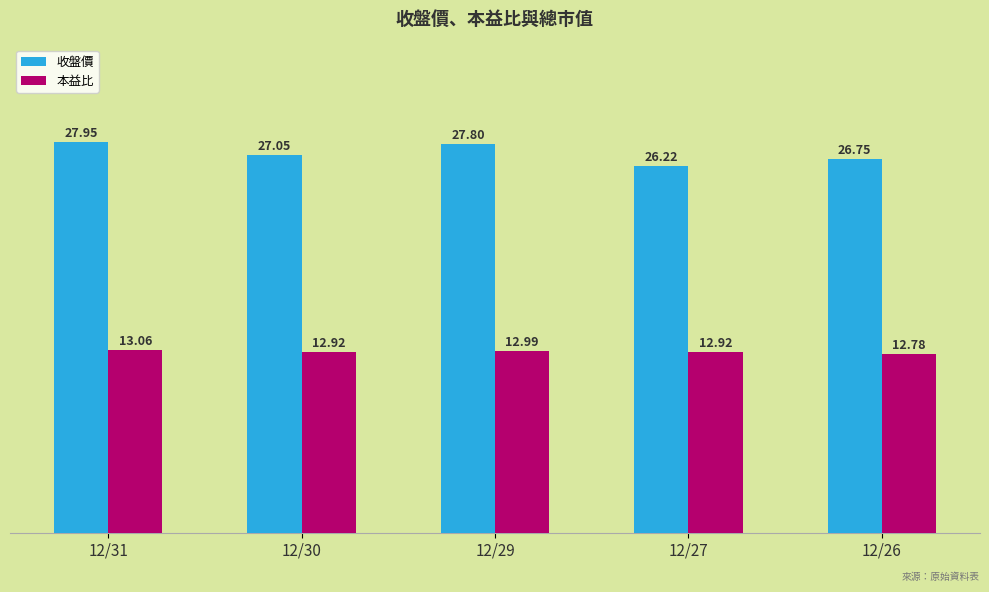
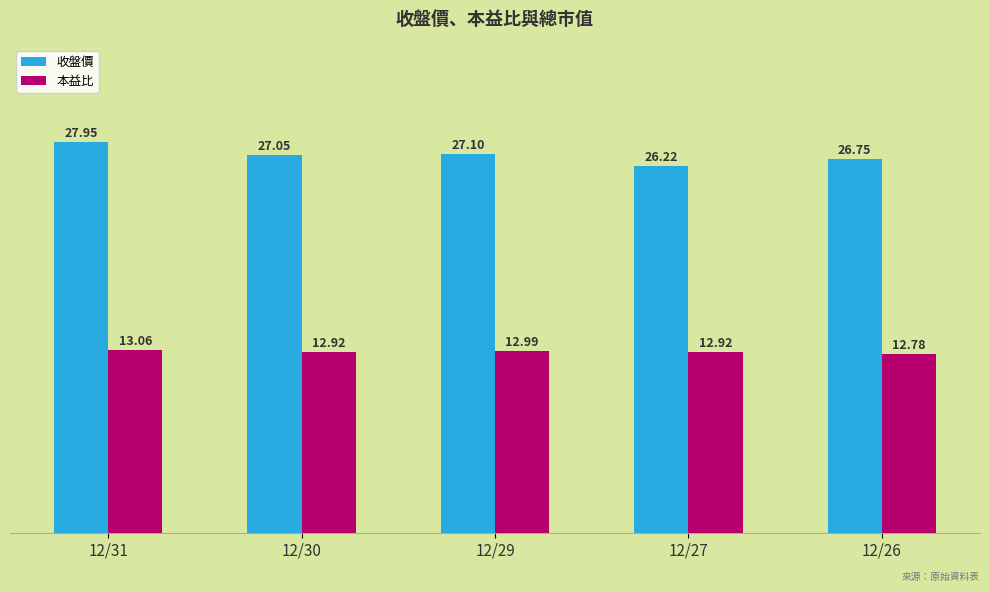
收盤價, 12/29: 27.80 -> 27.10
